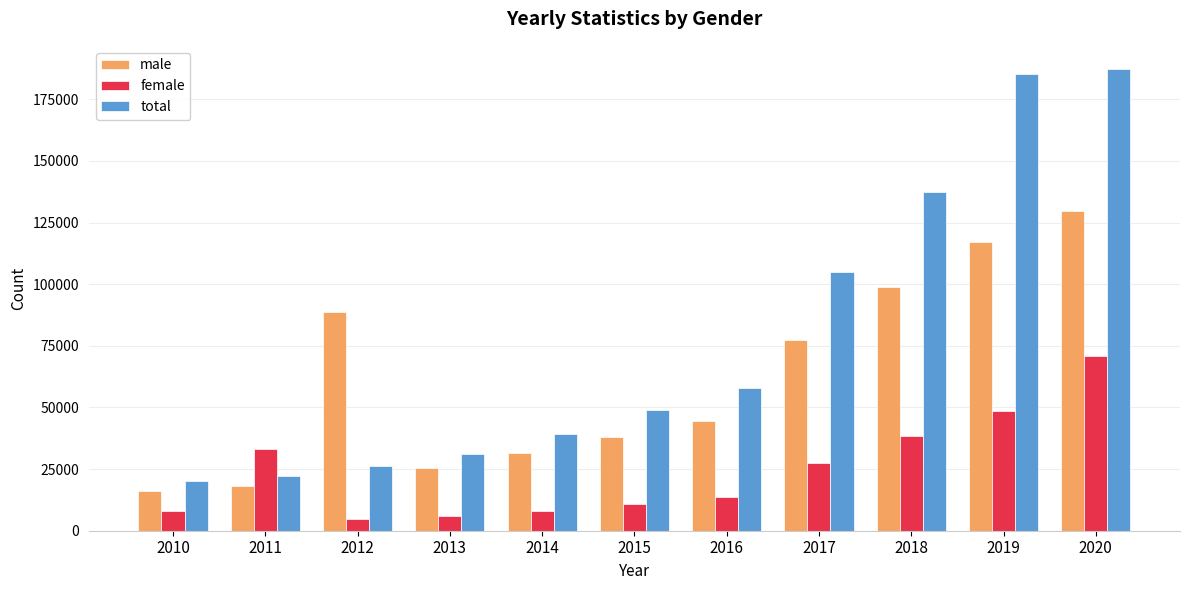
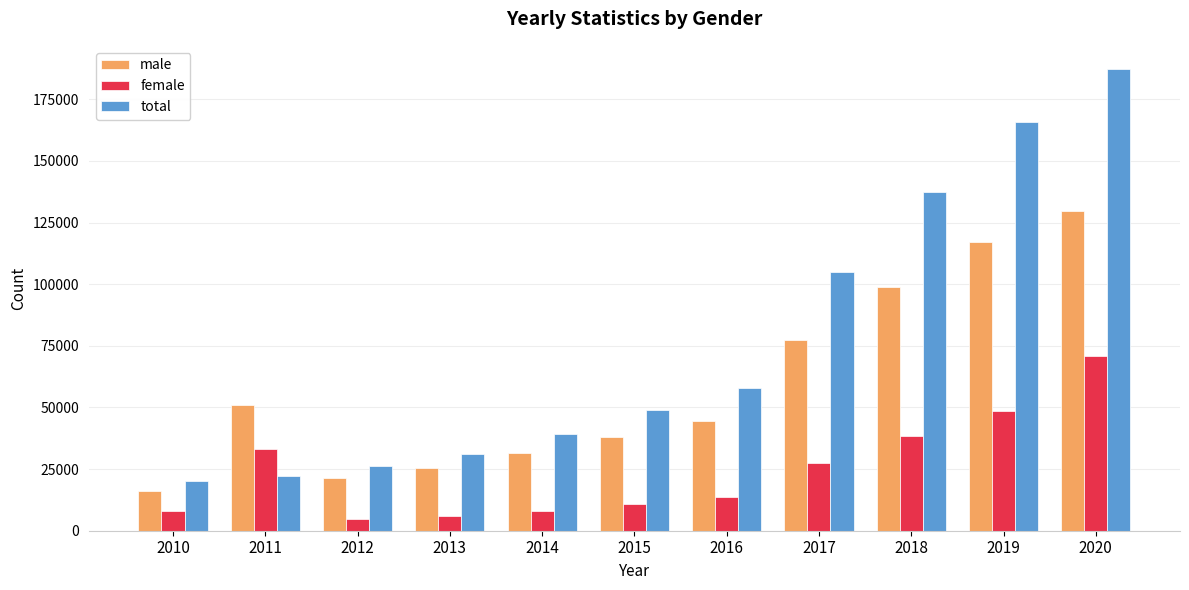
male, 2011: 18000 -> 51000
male, 2012: 89000 -> 21000
total, 2019: 185000 -> 166000
